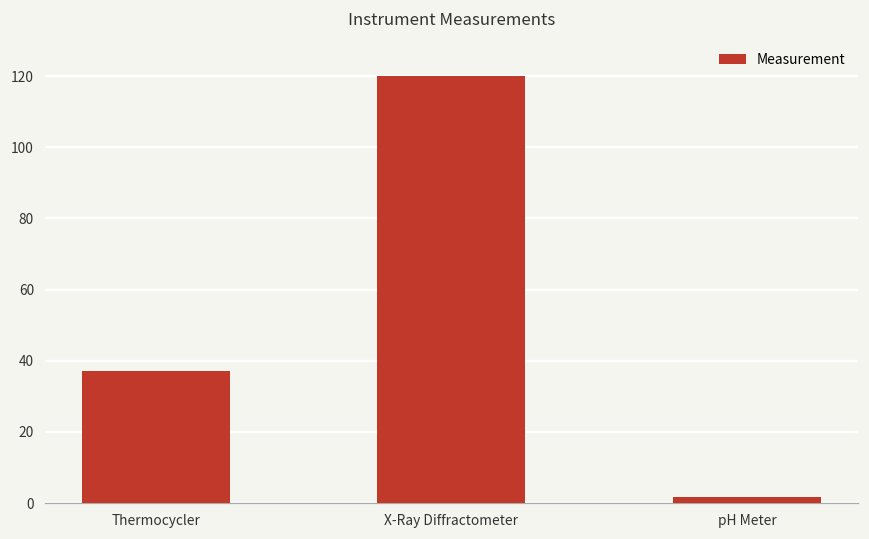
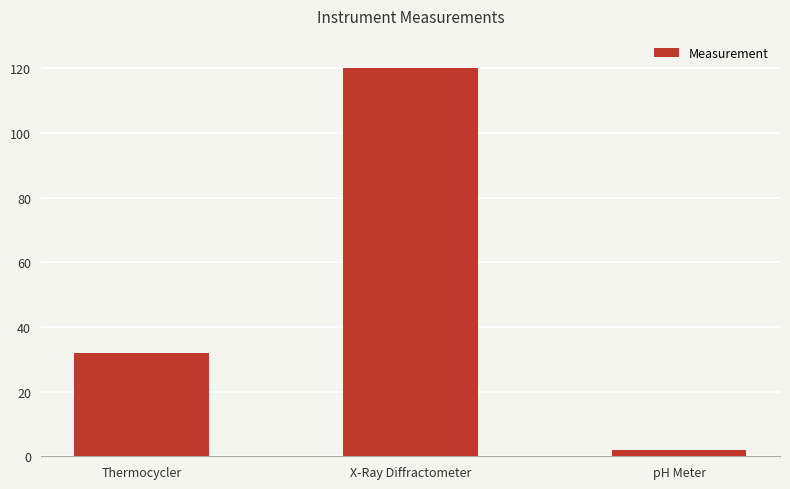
Thermocycler: 37 -> 32
